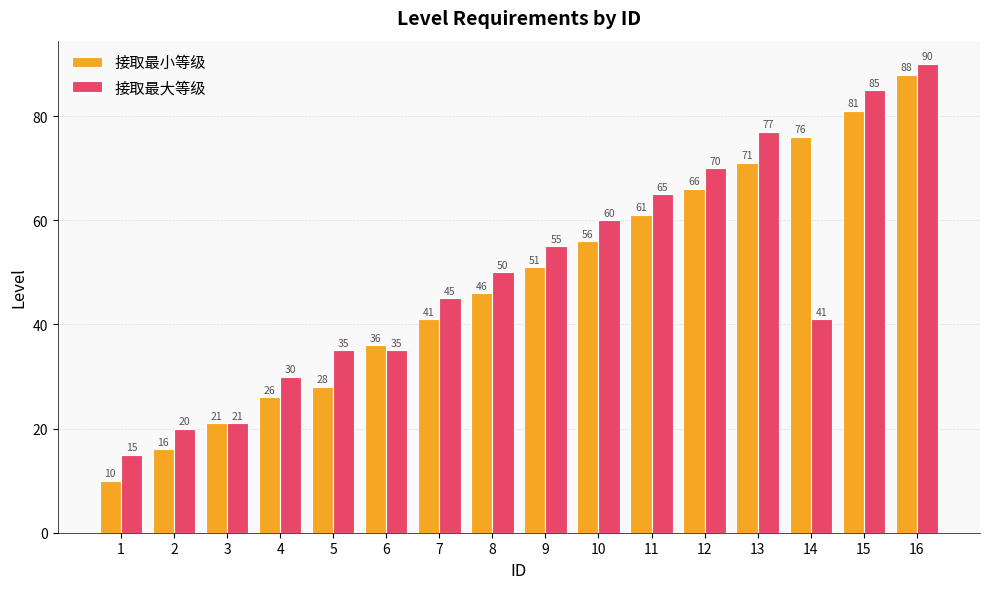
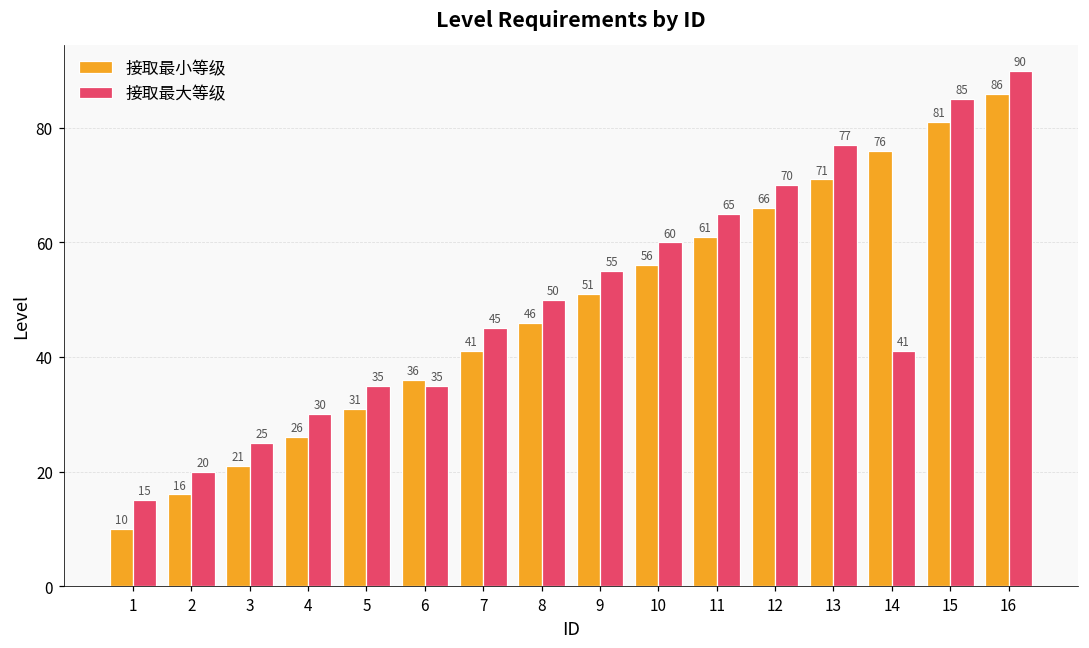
接取最大等级, 3: 21 -> 25
接取最小等级, 5: 28 -> 31
接取最小等级, 16: 88 -> 86
